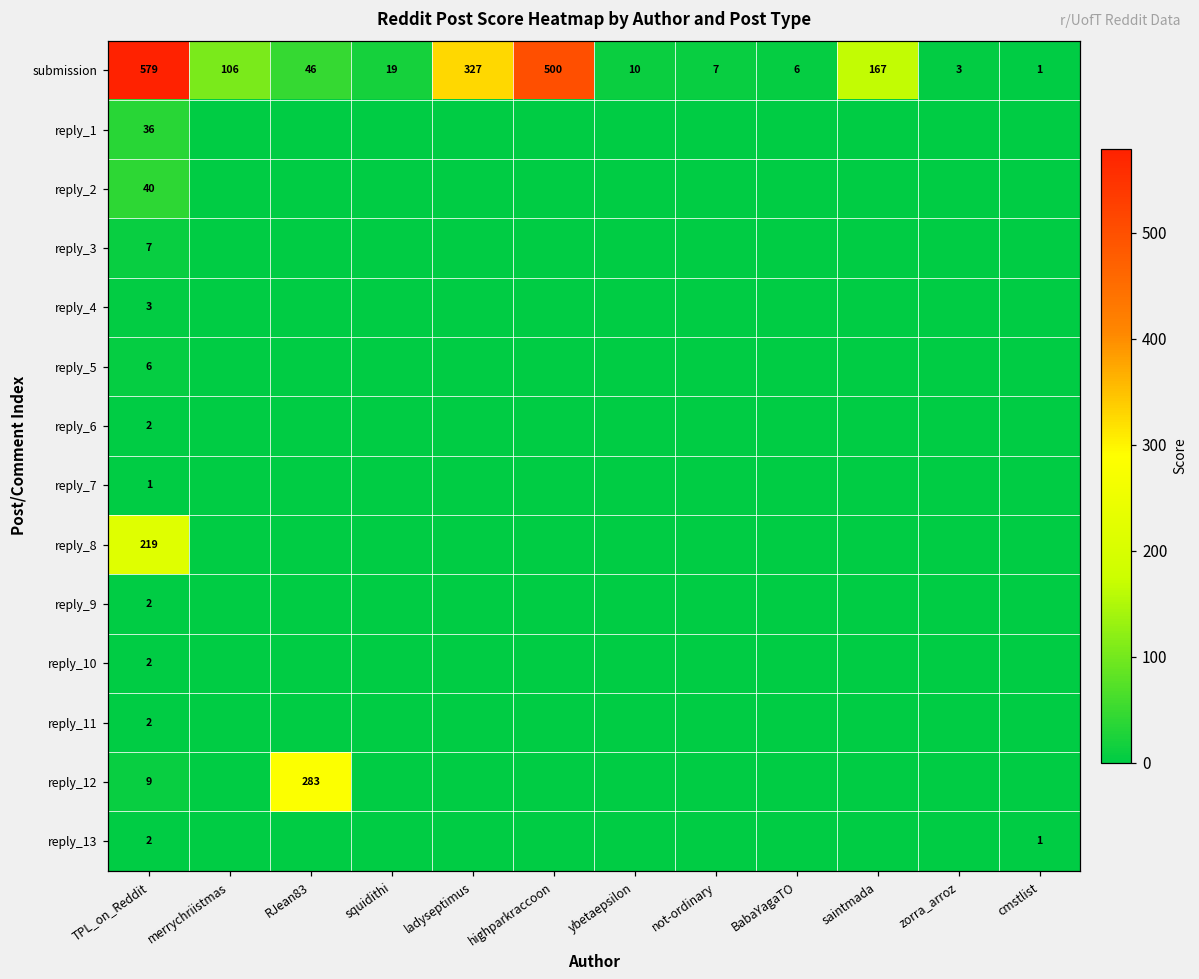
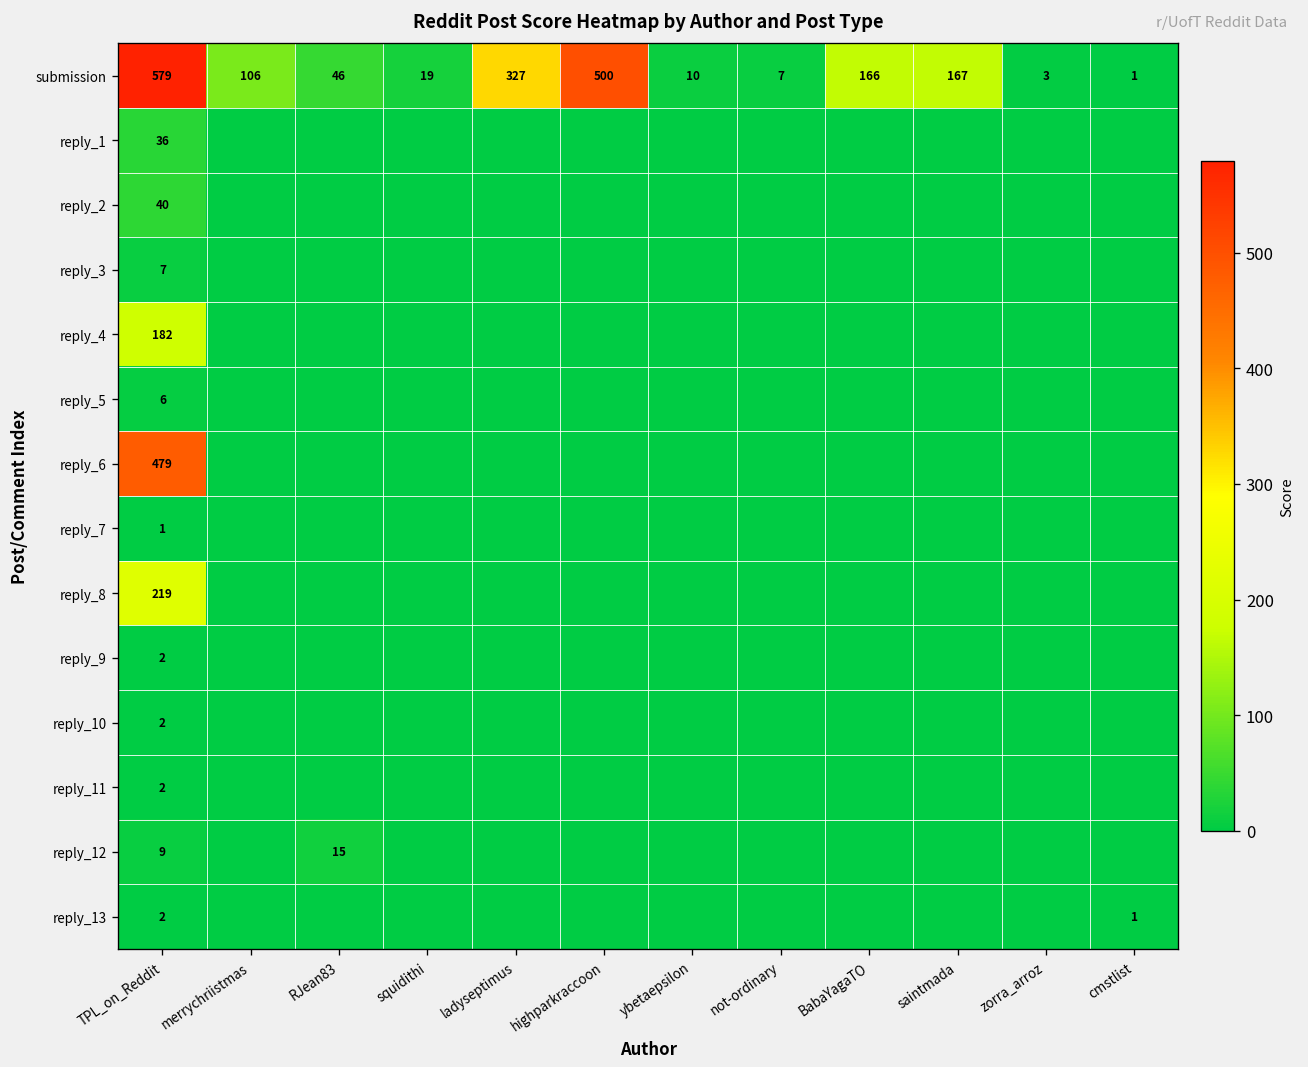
submission, BabaYagaTO: 6 -> 166
reply_4, TPL_on_Reddit: 3 -> 182
reply_6, TPL_on_Reddit: 2 -> 479
reply_12, RJean83: 283 -> 15
